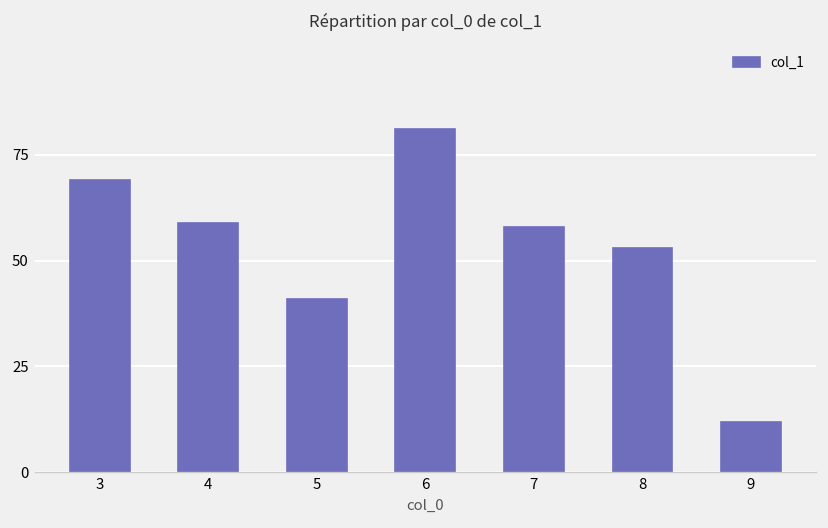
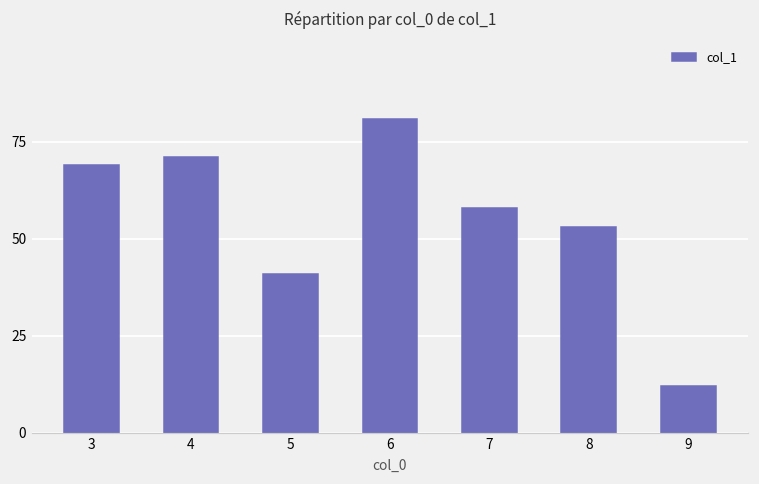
4: 59 -> 71
